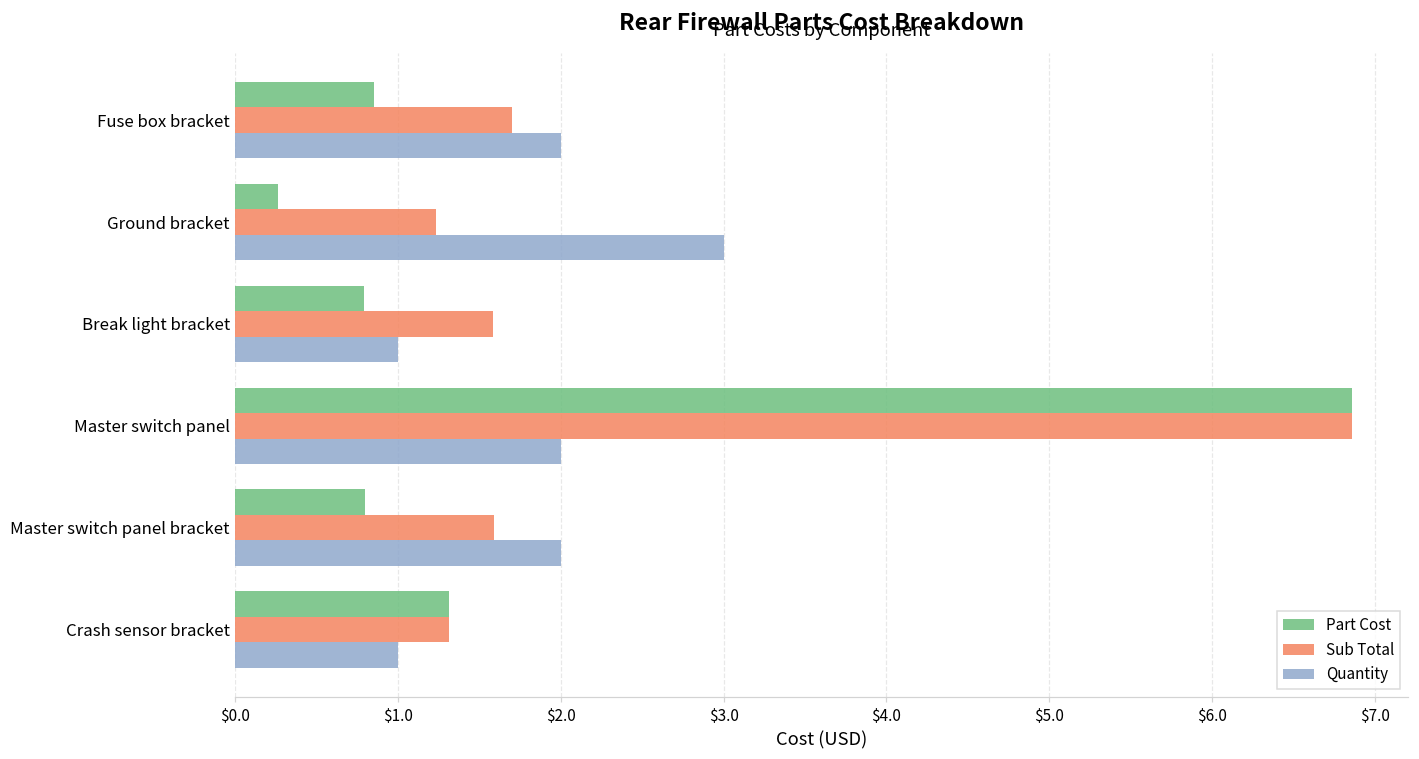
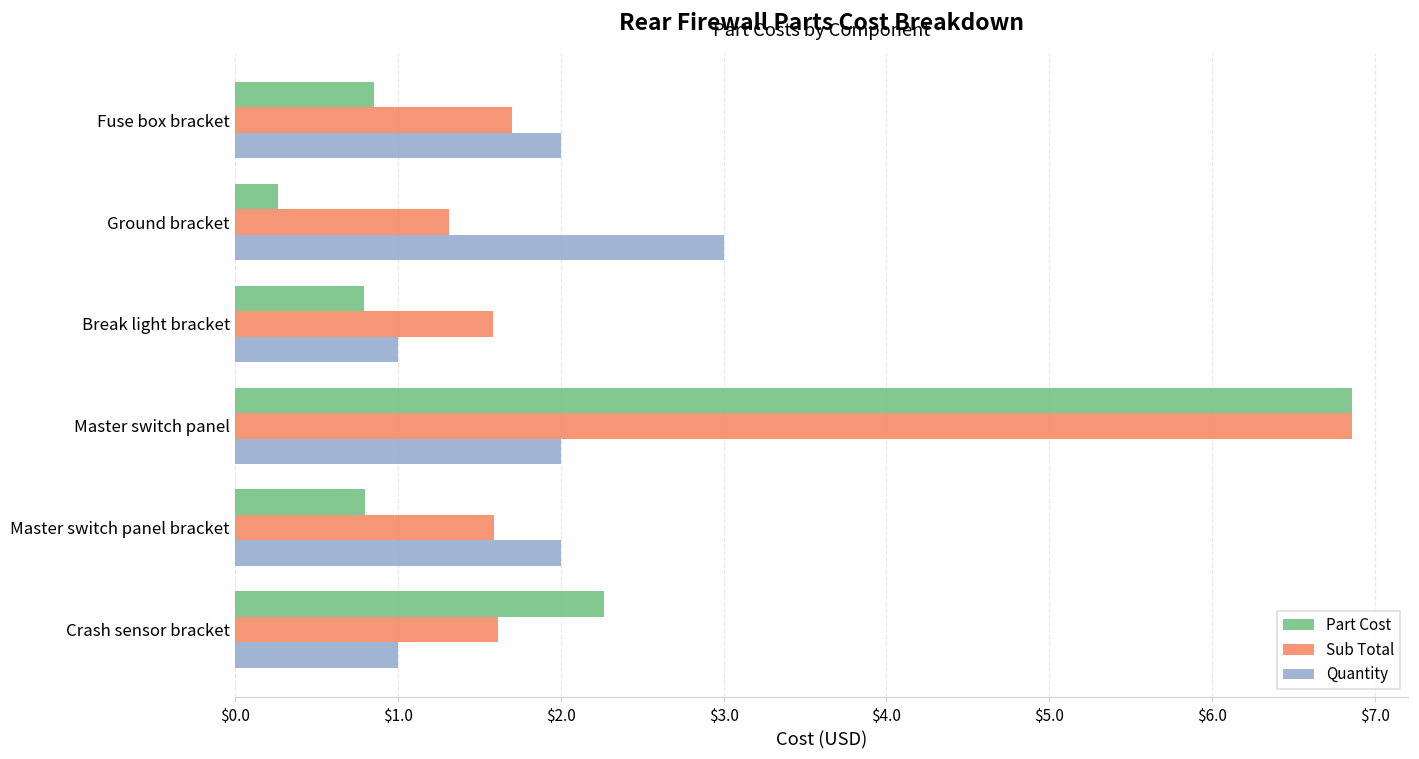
Sub Total, Ground bracket: $1.23 -> $1.32
Part Cost, Crash sensor bracket: $1.31 -> $2.26
Sub Total, Crash sensor bracket: $1.31 -> $1.61
